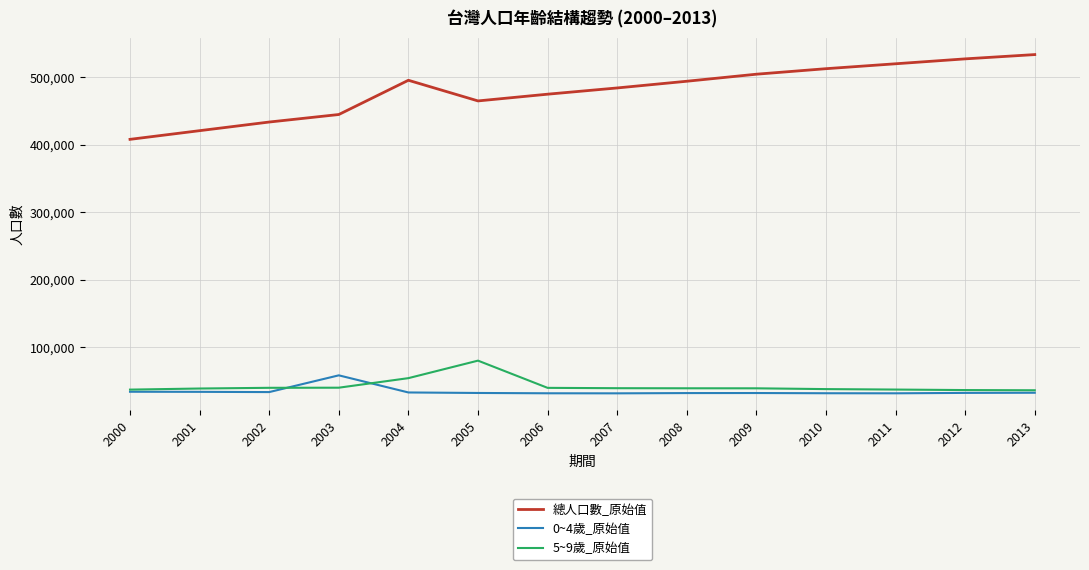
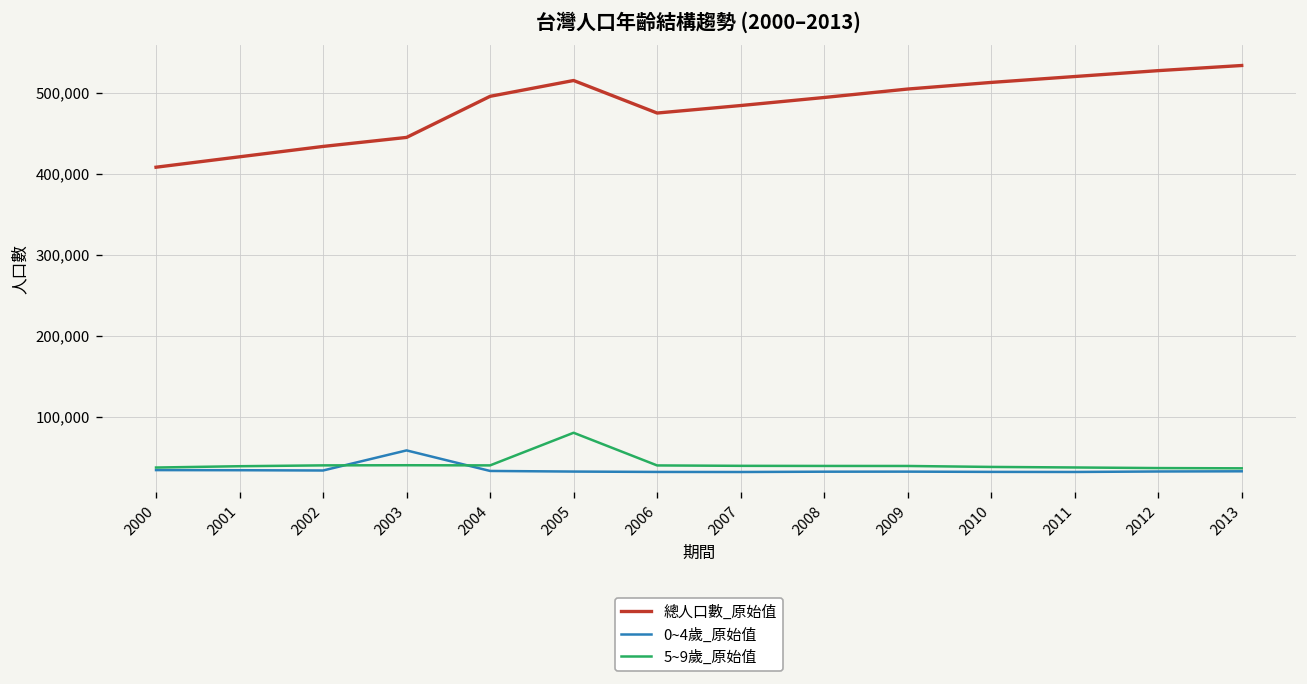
5~9歲_原始值, 2004: 50,000 -> 40,000
總人口數_原始值, 2005: 460,000 -> 520,000
